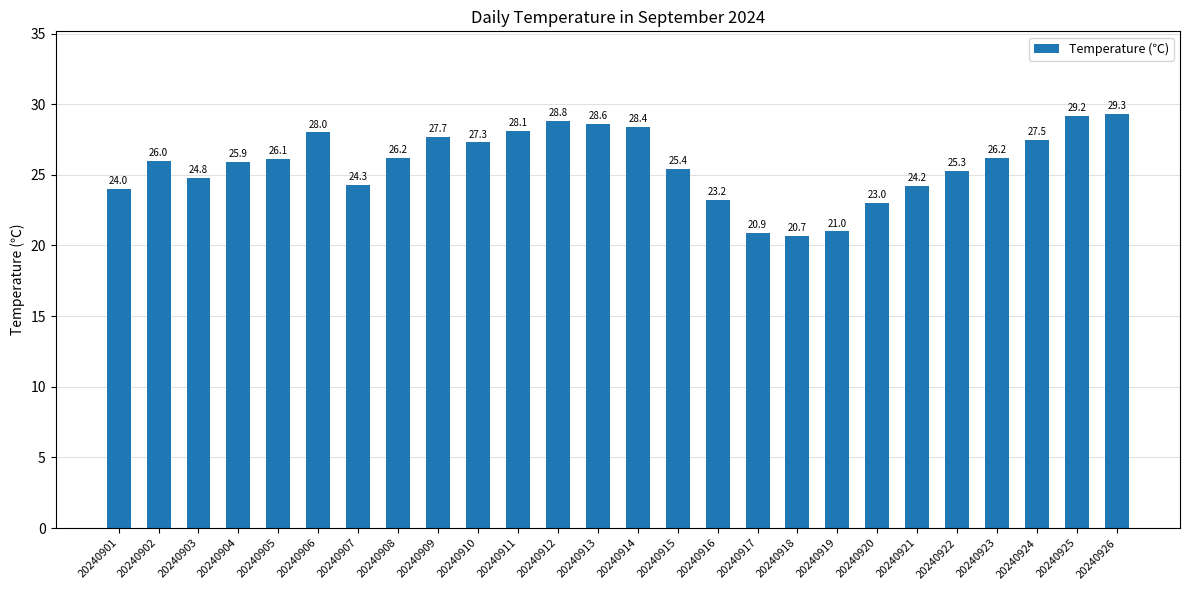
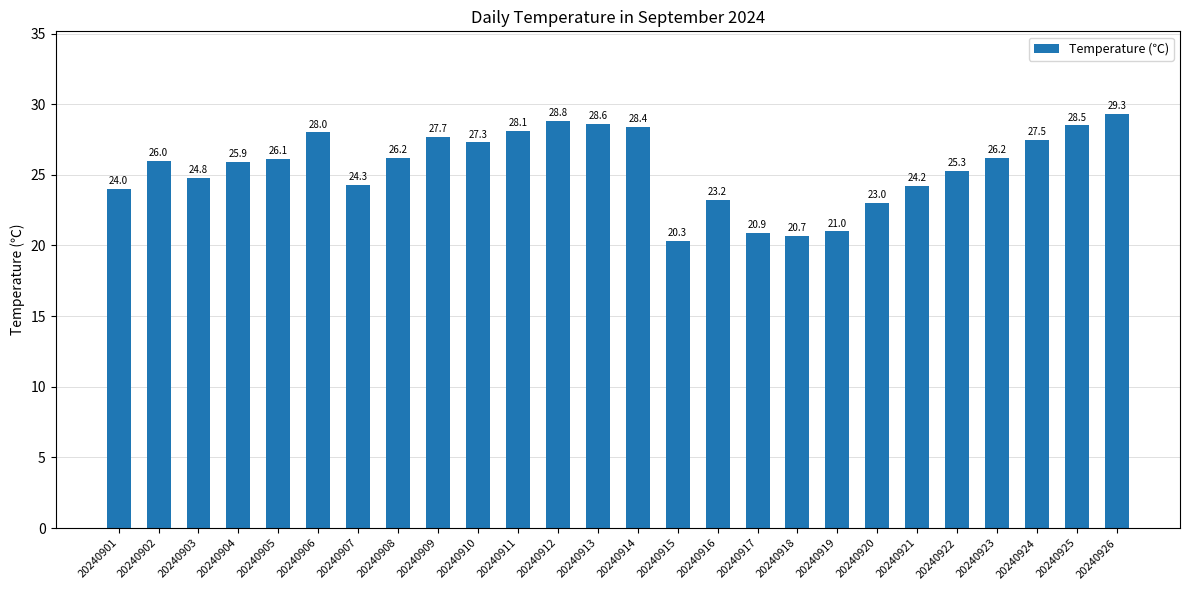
20240915: 25.4 -> 20.3
20240925: 29.2 -> 28.5
